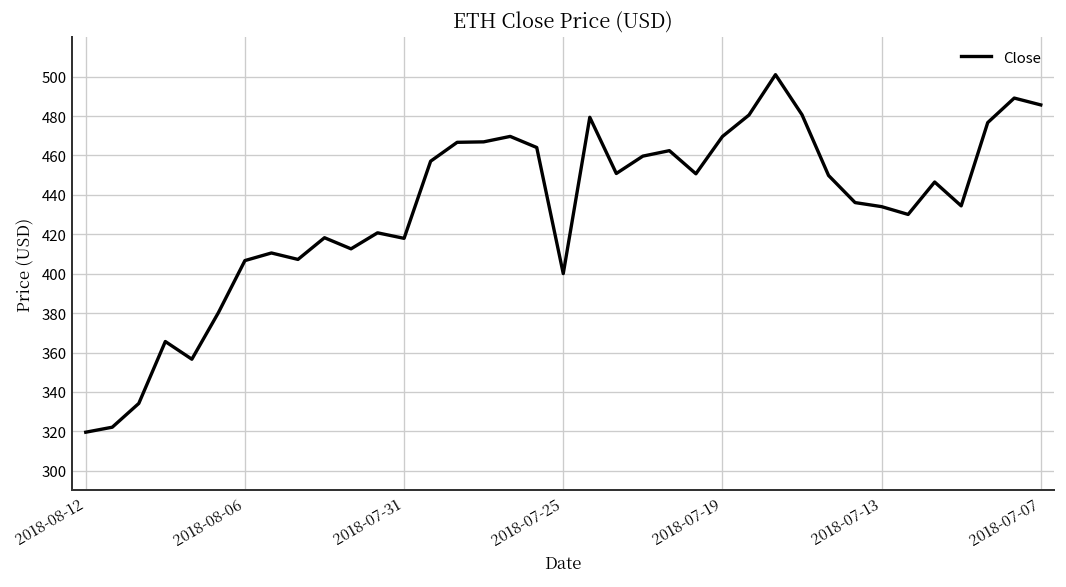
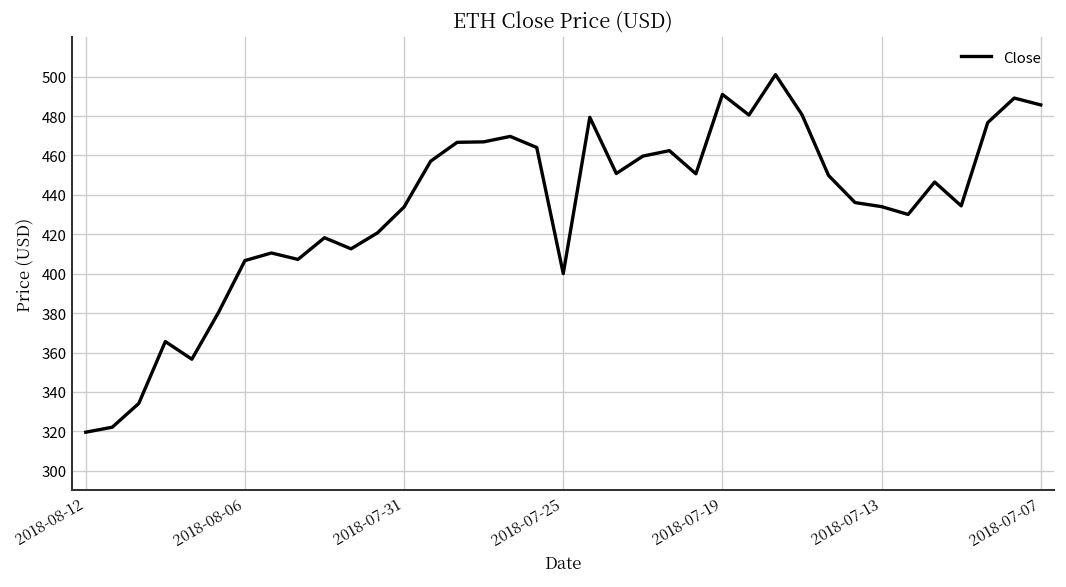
2018-07-31: 418 -> 434
2018-07-19: 470 -> 491
